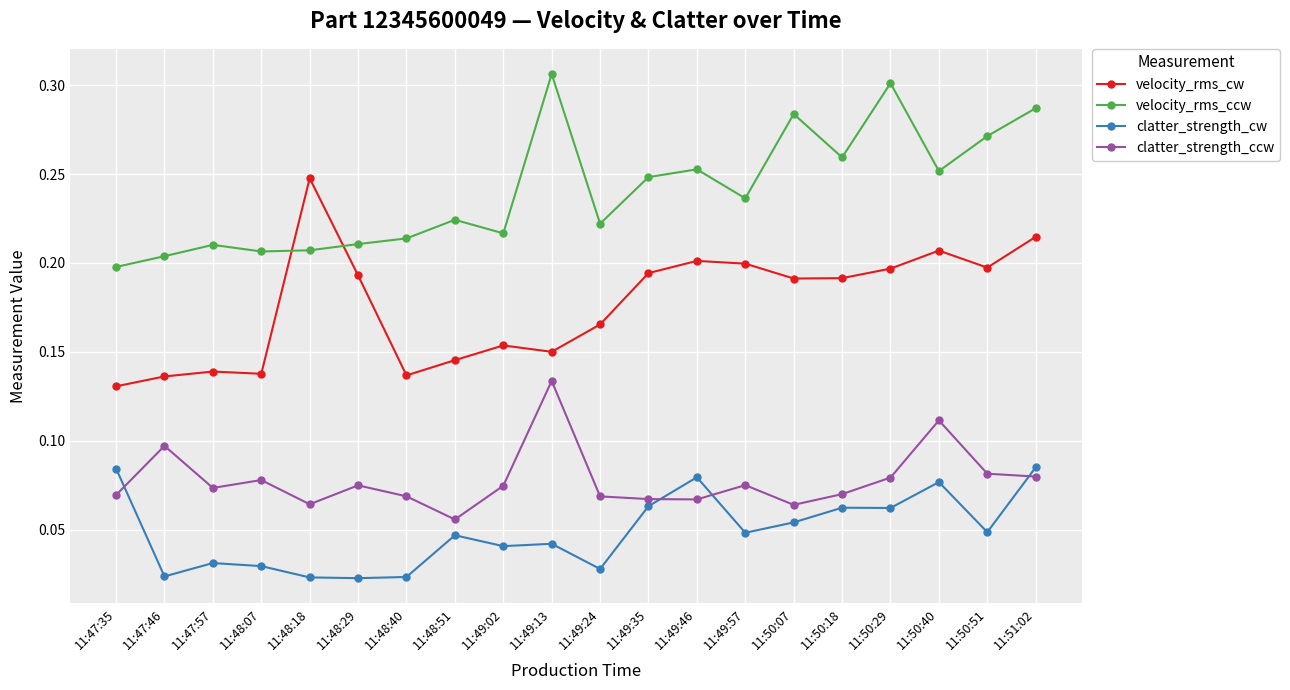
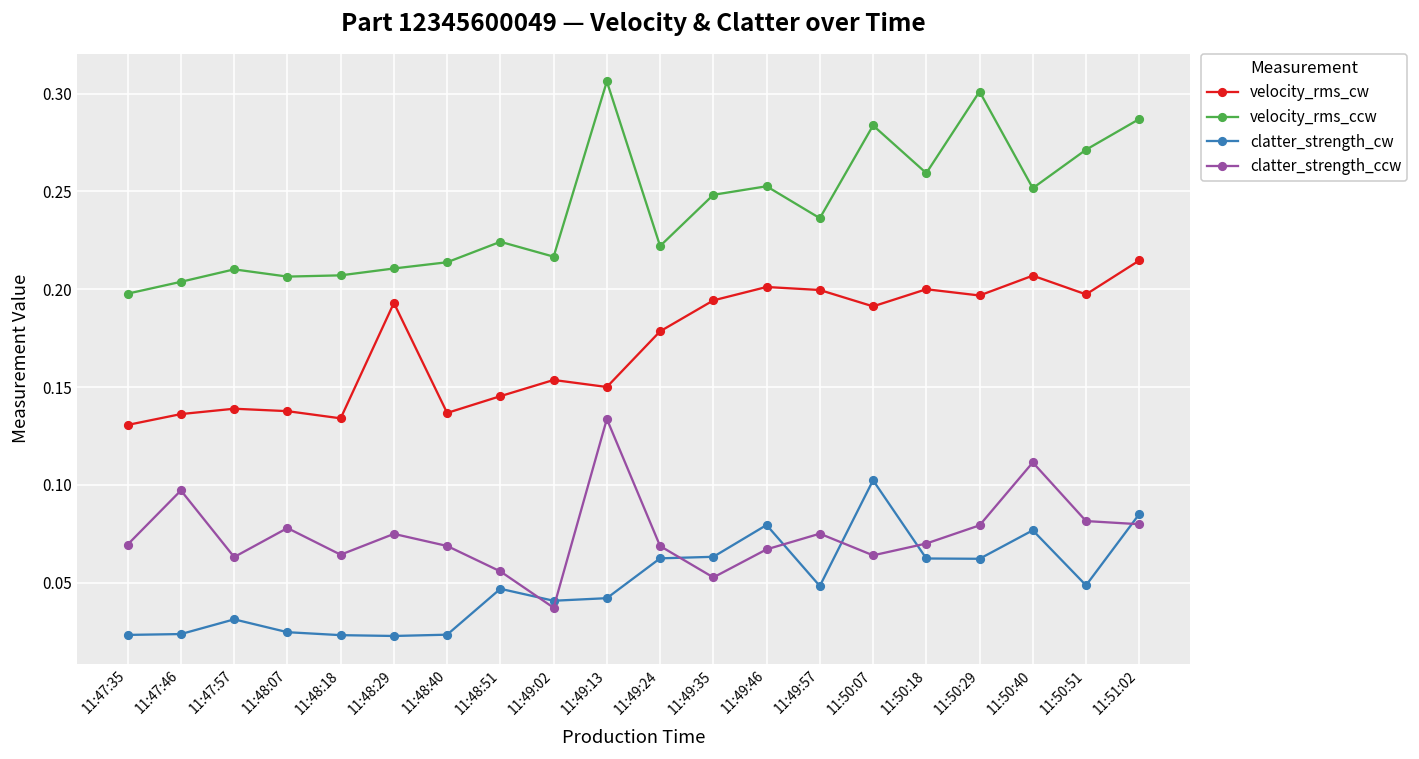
clatter_strength_cw, 11:47:35: 0.084 -> 0.023
clatter_strength_ccw, 11:47:57: 0.074 -> 0.063
clatter_strength_cw, 11:48:07: 0.030 -> 0.025
velocity_rms_cw, 11:48:18: 0.248 -> 0.134
clatter_strength_ccw, 11:49:02: 0.075 -> 0.037
velocity_rms_cw, 11:49:24: 0.165 -> 0.179
clatter_strength_cw, 11:49:24: 0.028 -> 0.063
clatter_strength_ccw, 11:49:35: 0.067 -> 0.053
clatter_strength_cw, 11:50:07: 0.054 -> 0.102
velocity_rms_cw, 11:50:18: 0.191 -> 0.200
